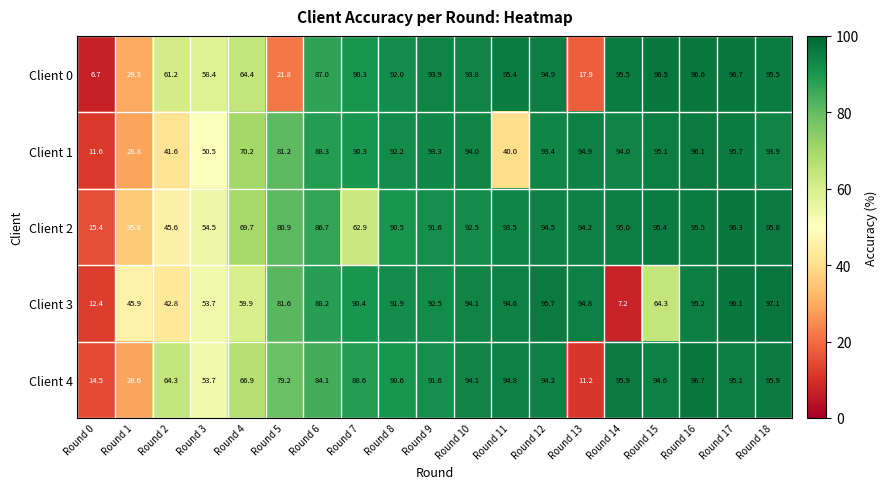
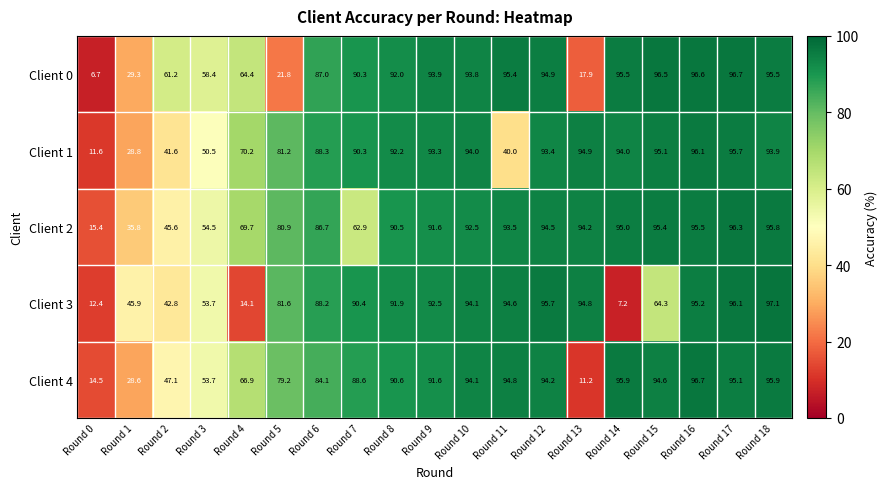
Client 3, Round 4: 59.9 -> 14.1
Client 4, Round 2: 64.3 -> 47.1
